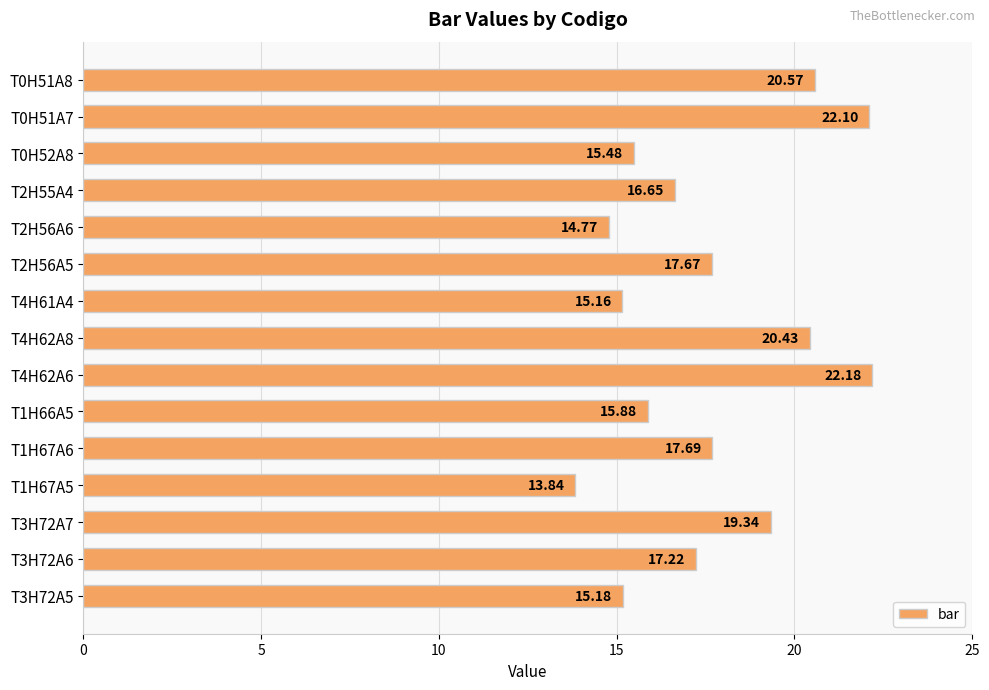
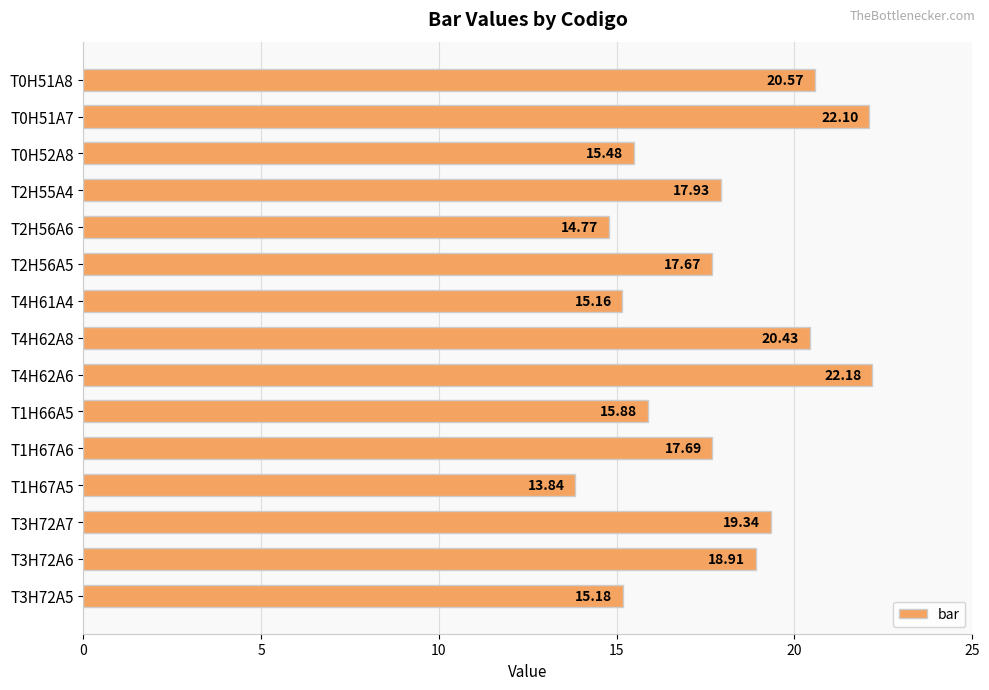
T2H55A4: 16.65 -> 17.93
T3H72A6: 17.22 -> 18.91
